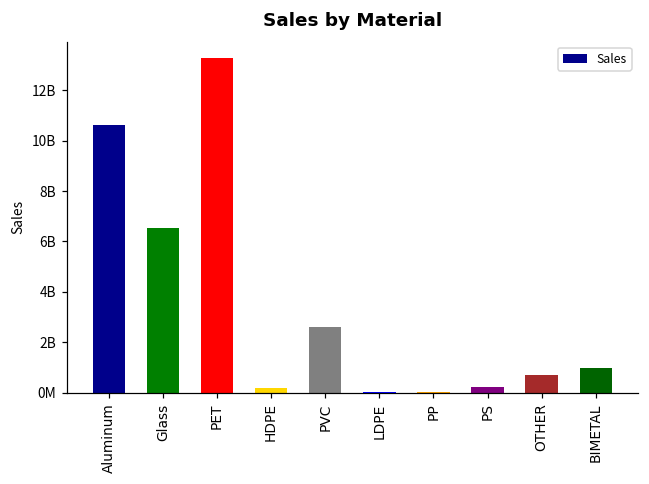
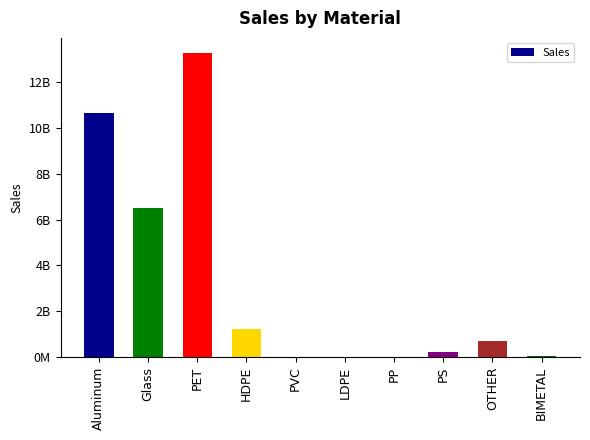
HDPE: 200000000 -> 1200000000
PVC: 2600000000 -> 0
BIMETAL: 1000000000 -> 0
